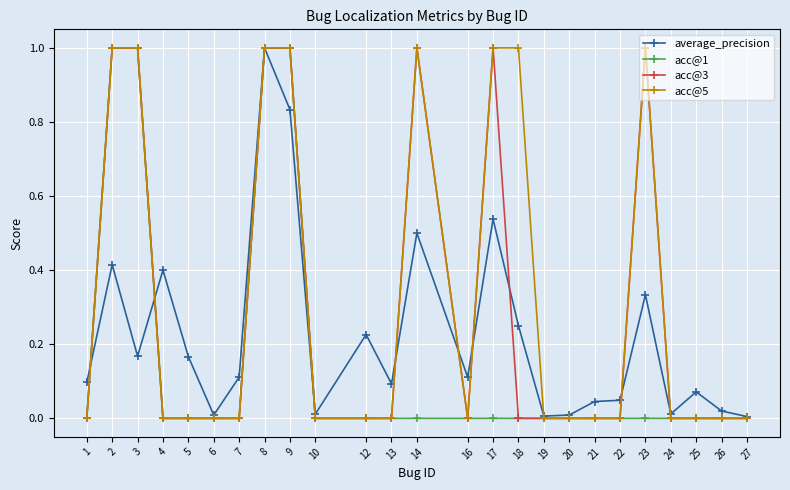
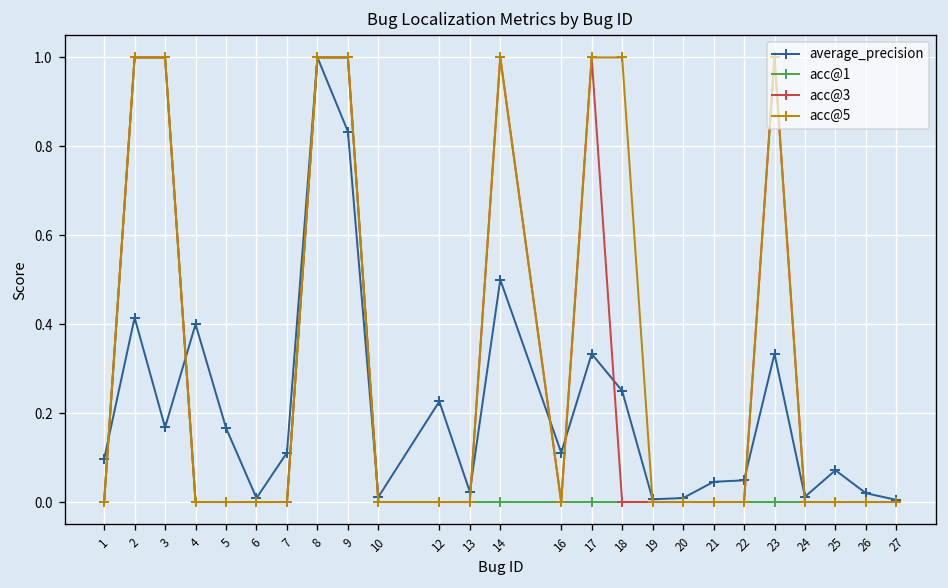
average_precision, 13: 0.09 -> 0.02
average_precision, 17: 0.54 -> 0.33
